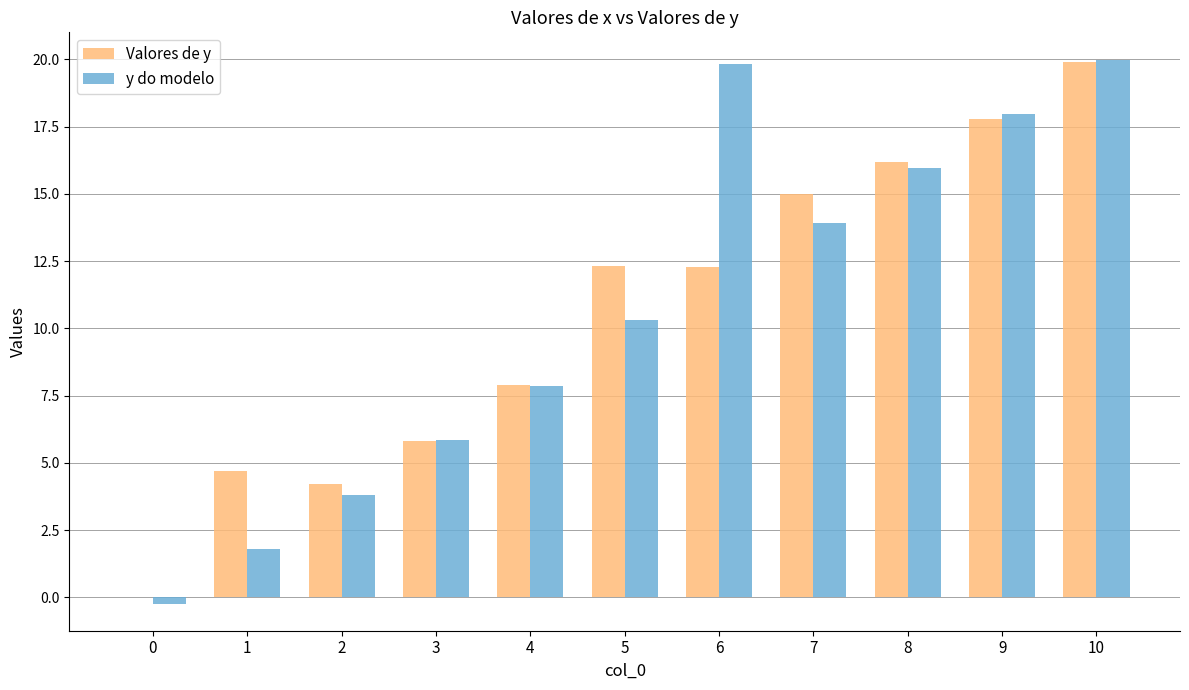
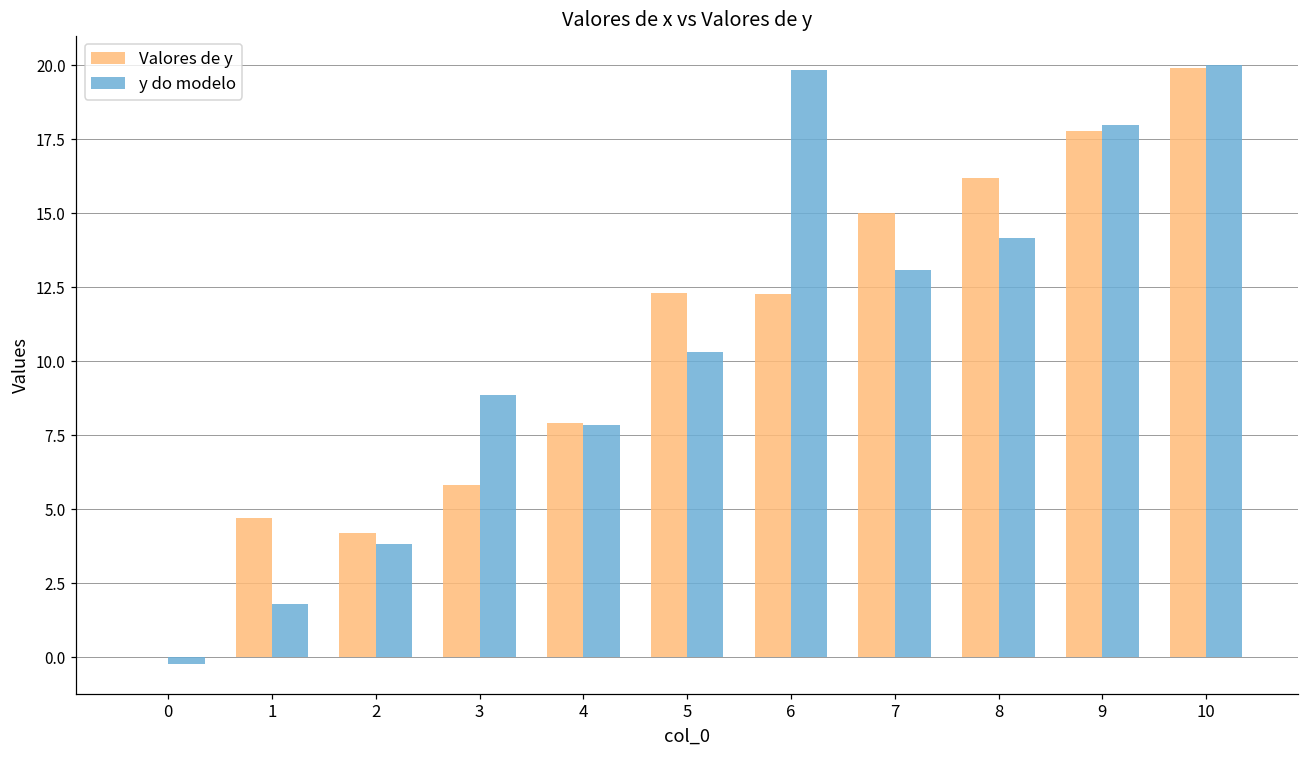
y do modelo, 3: 5.8 -> 8.9
y do modelo, 7: 13.9 -> 13.1
y do modelo, 8: 15.9 -> 14.2
